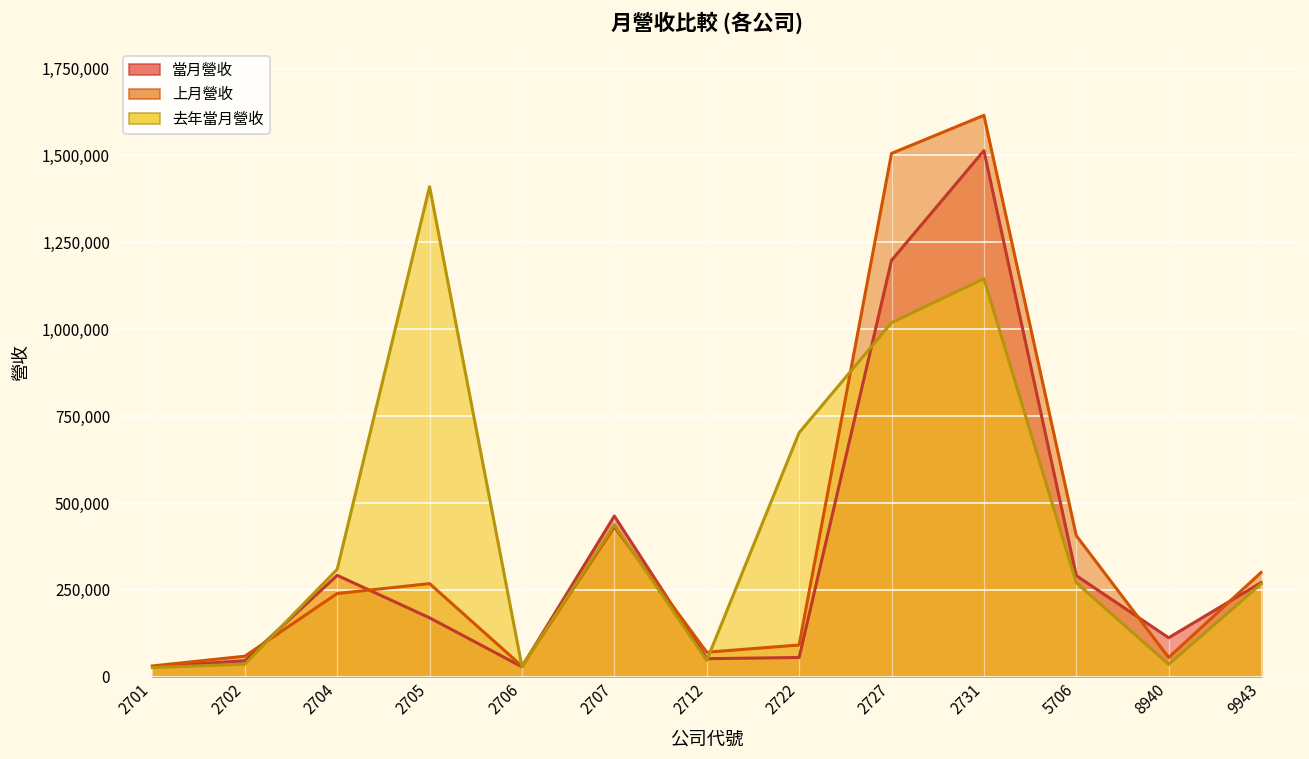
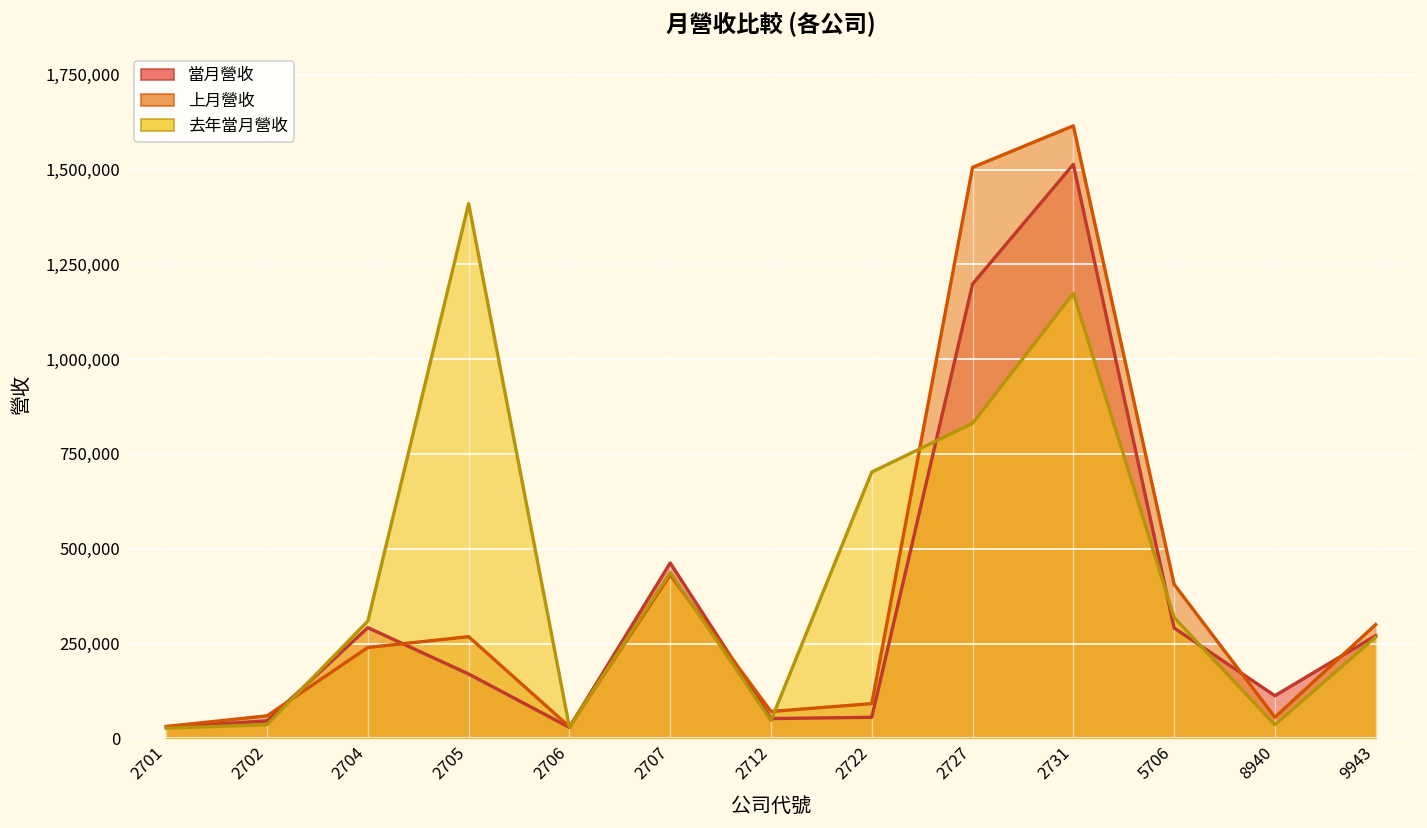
去年當月營收, 2727: 1,020,000 -> 830,000
去年當月營收, 2731: 1,150,000 -> 1,170,000
去年當月營收, 5706: 270,000 -> 320,000
